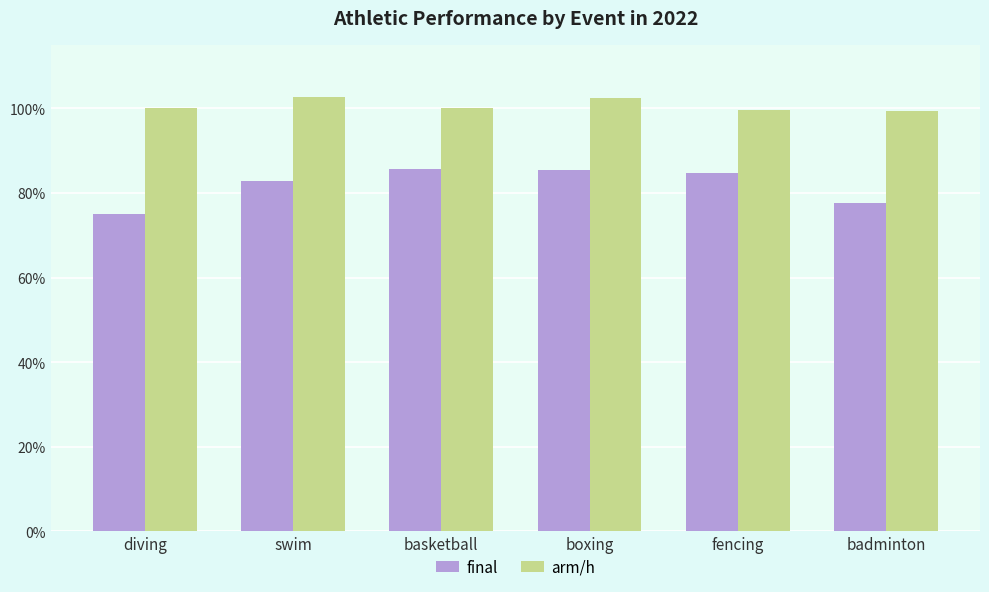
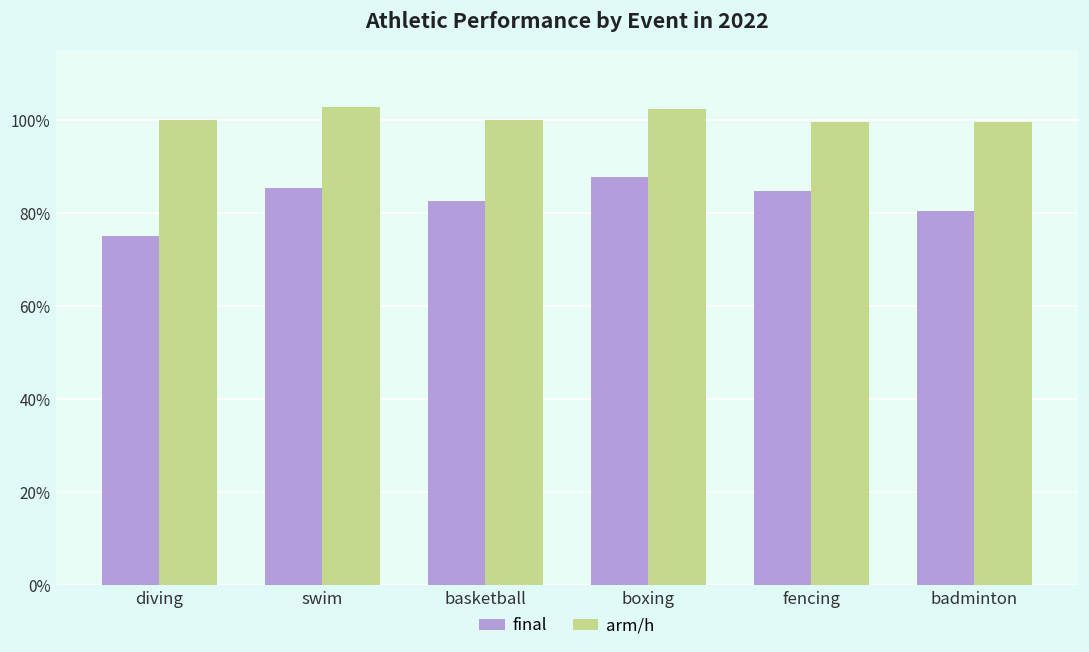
final, swim: 83% -> 85%
final, basketball: 86% -> 83%
final, boxing: 85% -> 88%
final, badminton: 78% -> 80%
